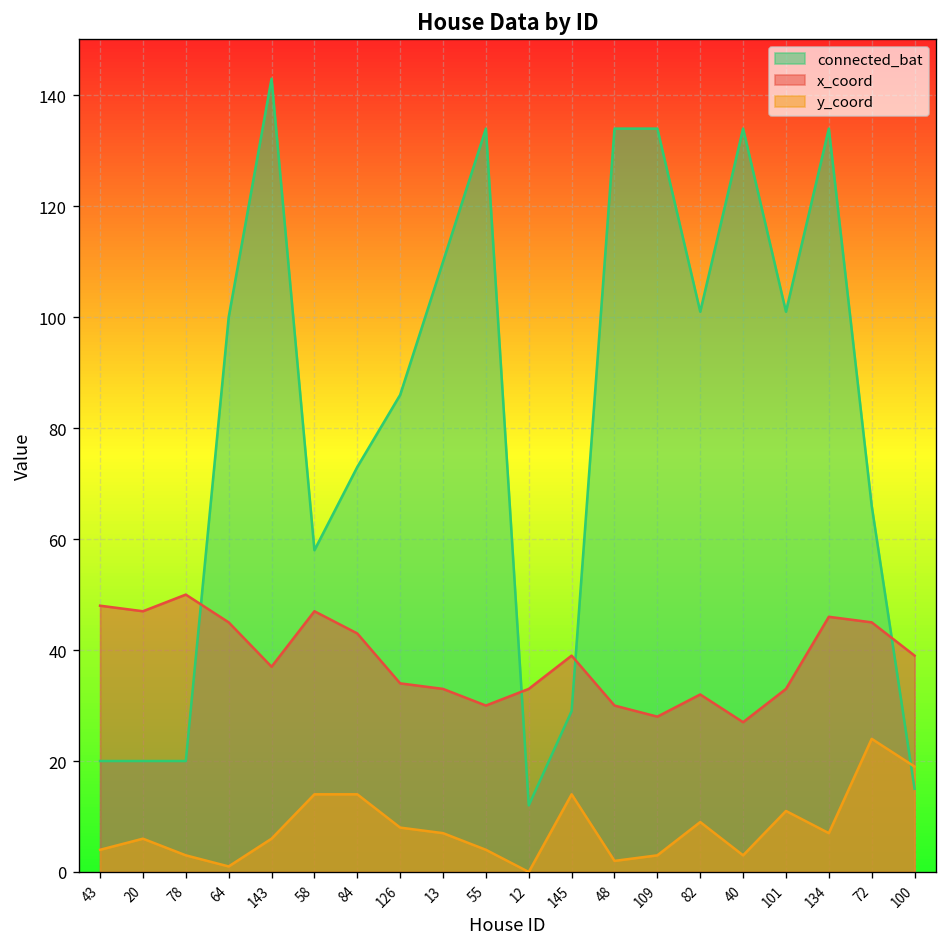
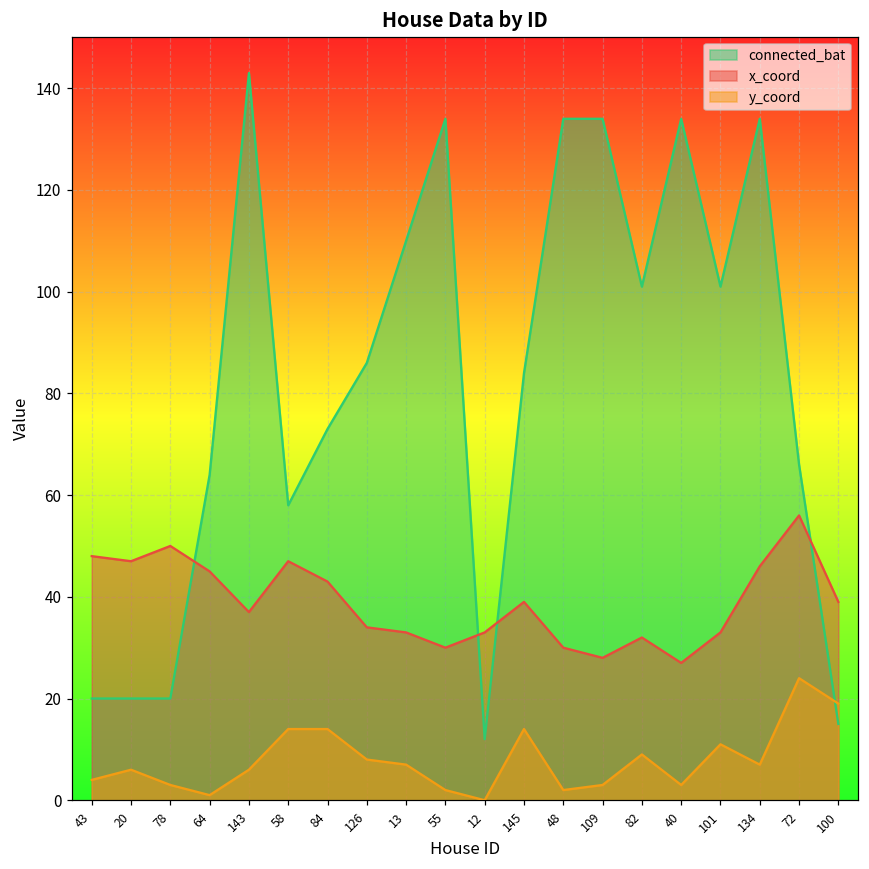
connected_bat, 64: 100 -> 64
y_coord, 55: 4 -> 2
connected_bat, 145: 29 -> 84
x_coord, 72: 45 -> 56
